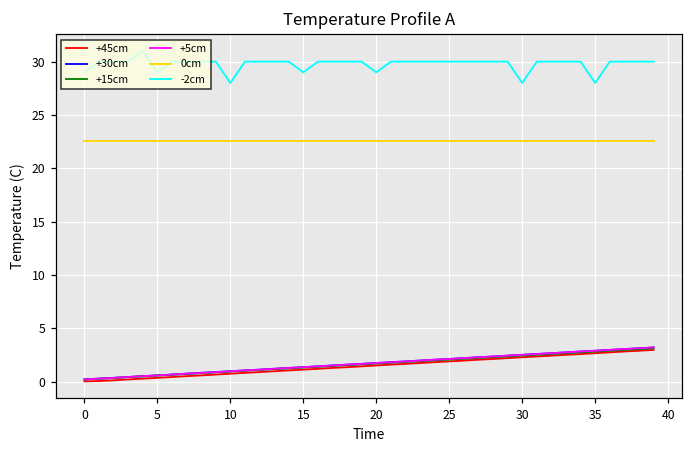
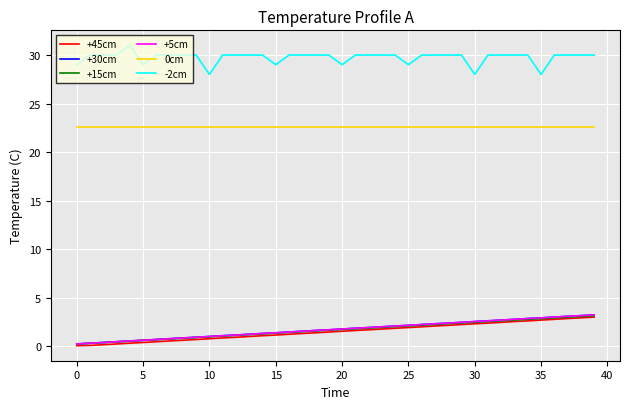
-2cm, 25: 30 -> 29
